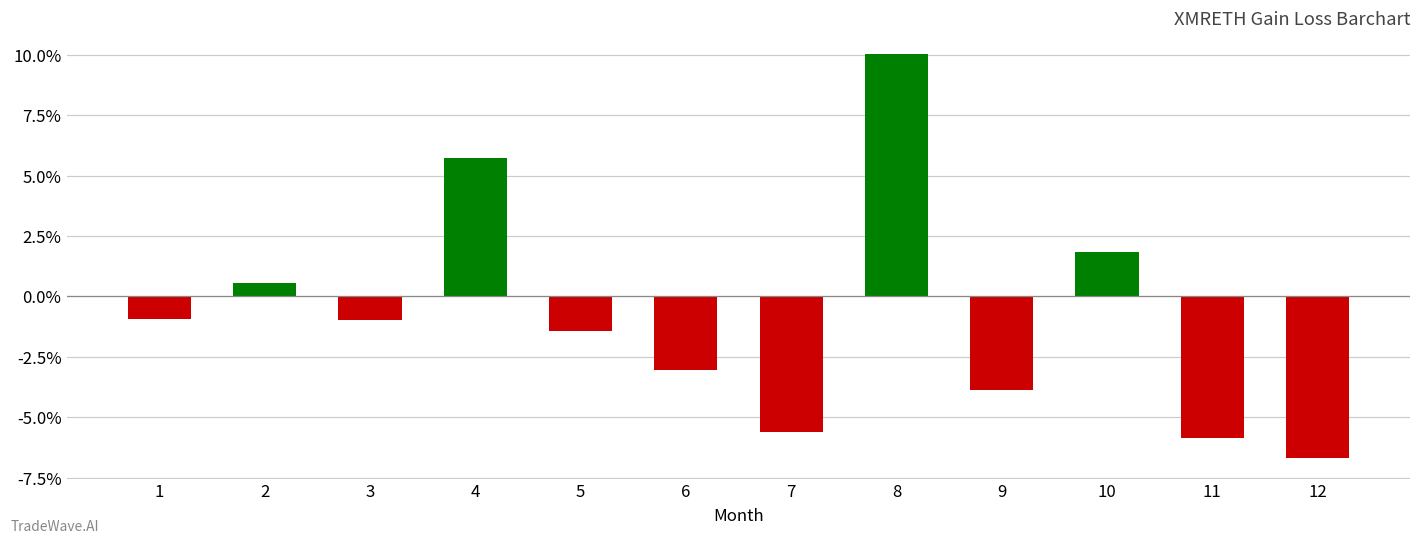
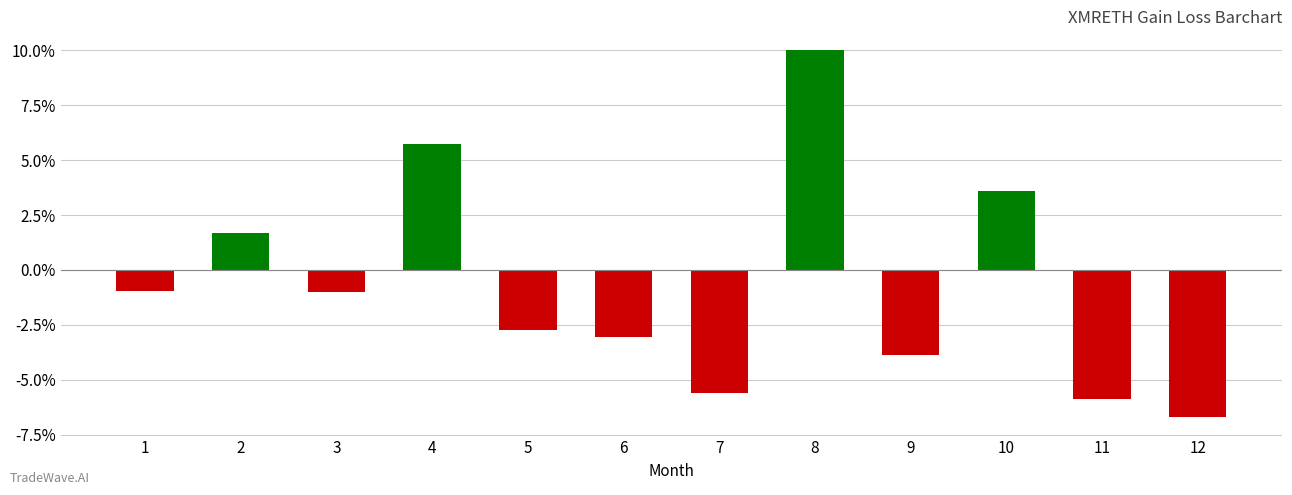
2: 0.6% -> 1.7%
5: -1.4% -> -2.7%
10: 1.8% -> 3.6%
